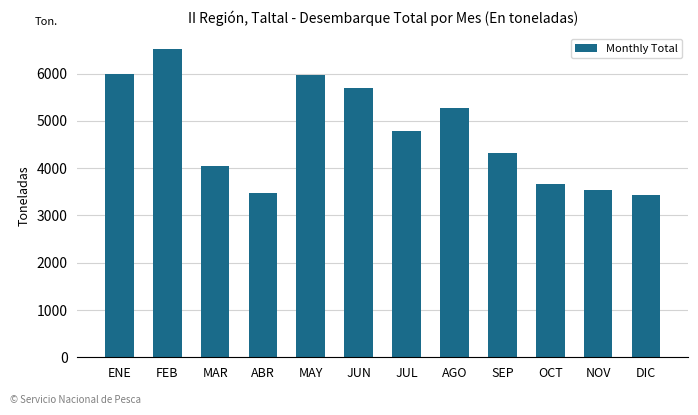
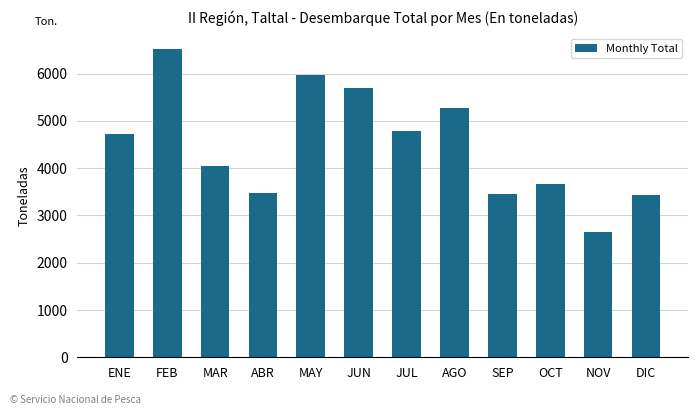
ENE: 6000 -> 4700
SEP: 4300 -> 3500
NOV: 3500 -> 2600
